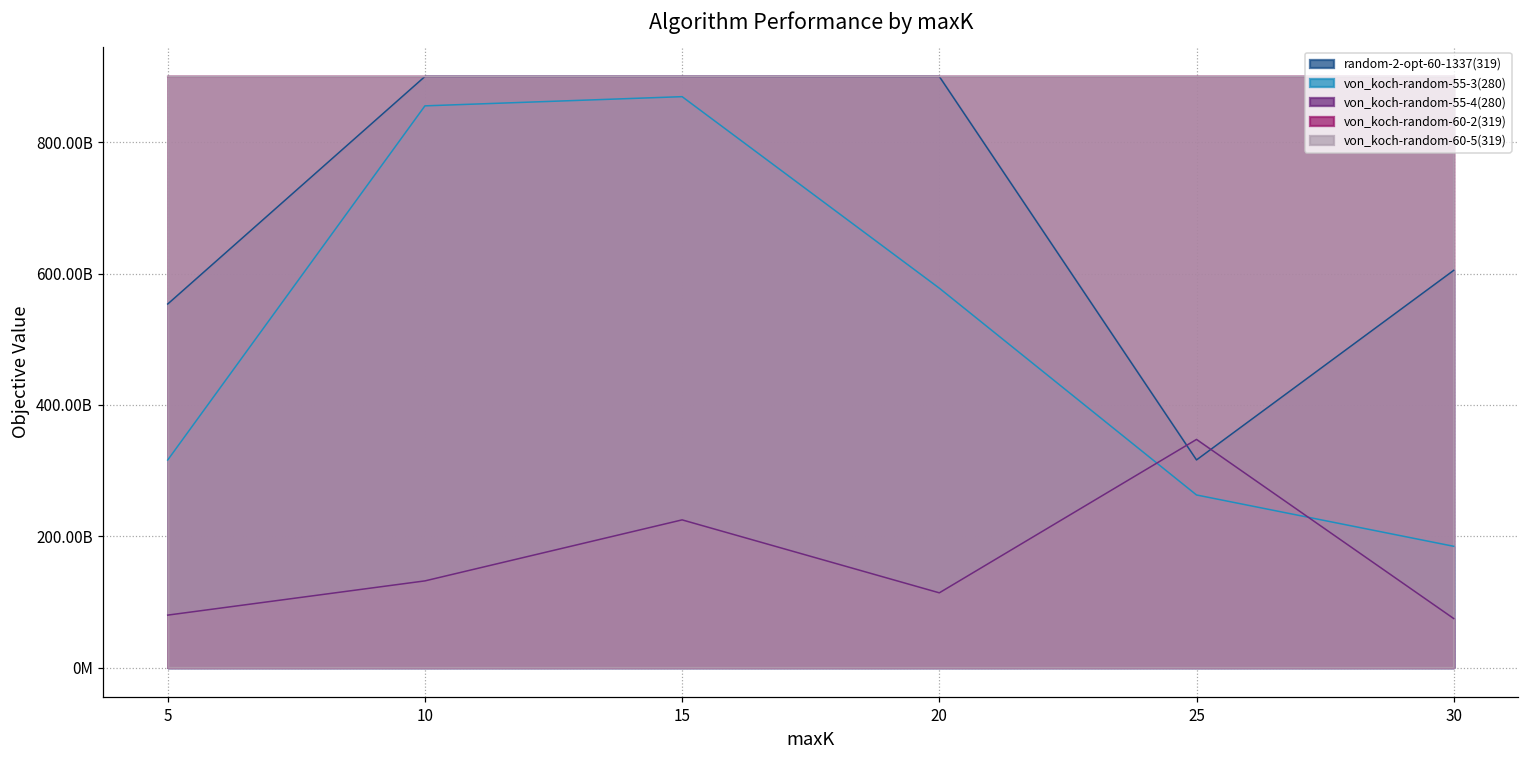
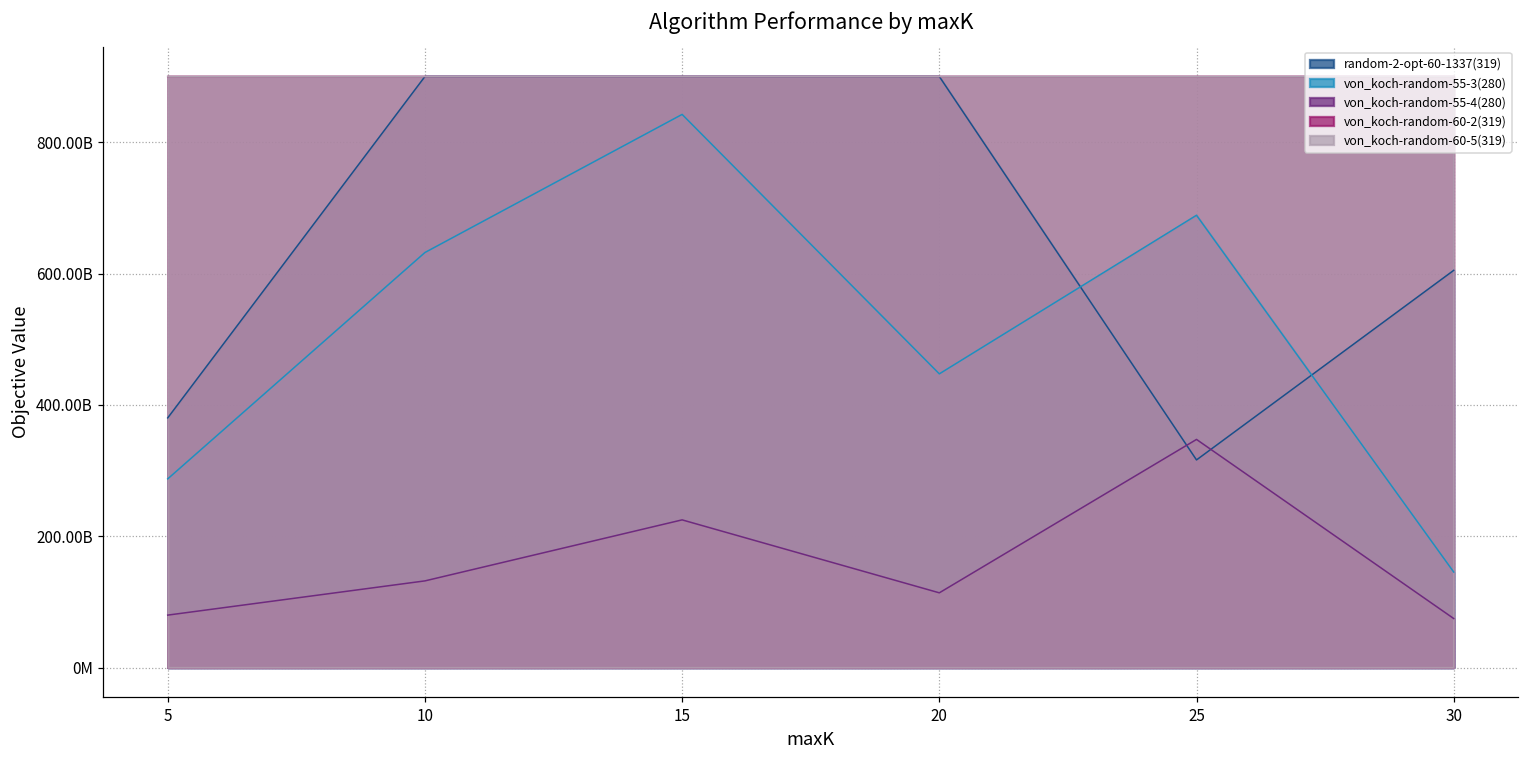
random-2-opt-60-1337(319), 5: 550000000000 -> 380000000000
von_koch-random-55-3(280), 5: 320000000000 -> 290000000000
von_koch-random-55-3(280), 10: 860000000000 -> 630000000000
von_koch-random-55-3(280), 15: 870000000000 -> 840000000000
von_koch-random-55-3(280), 20: 580000000000 -> 450000000000
von_koch-random-55-3(280), 25: 260000000000 -> 690000000000
von_koch-random-55-3(280), 30: 180000000000 -> 150000000000
